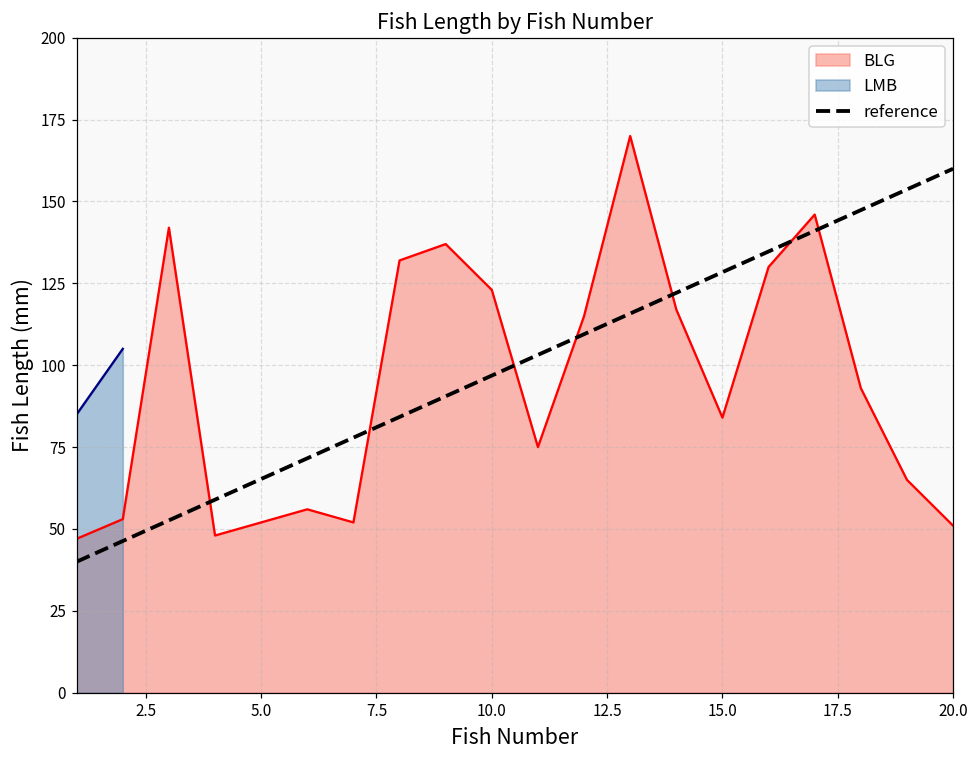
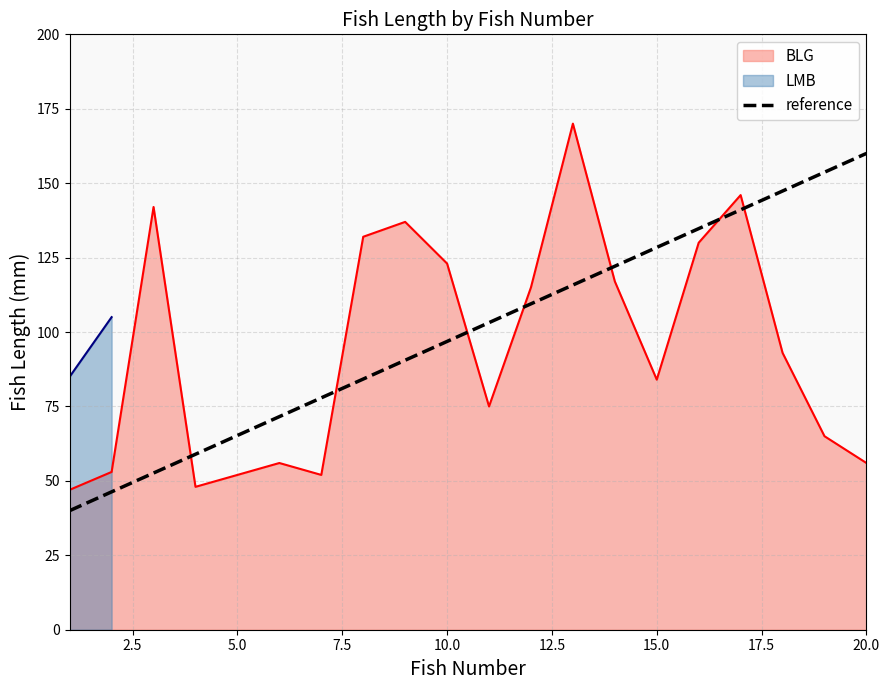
BLG, 20.0: 51 -> 56
